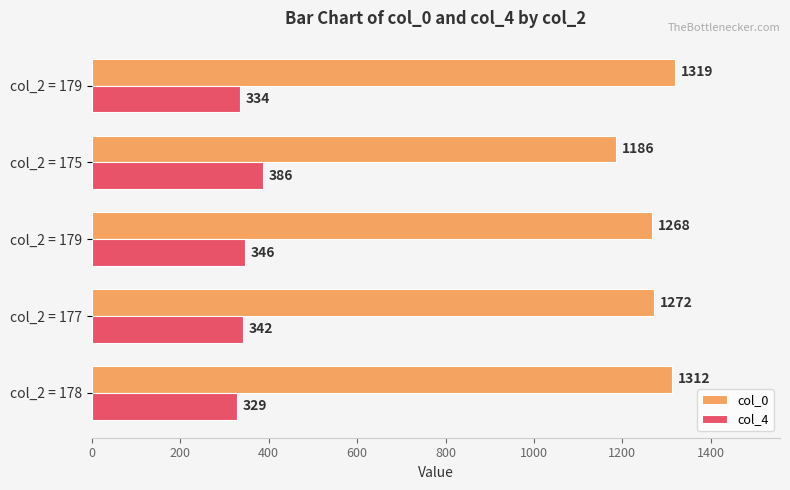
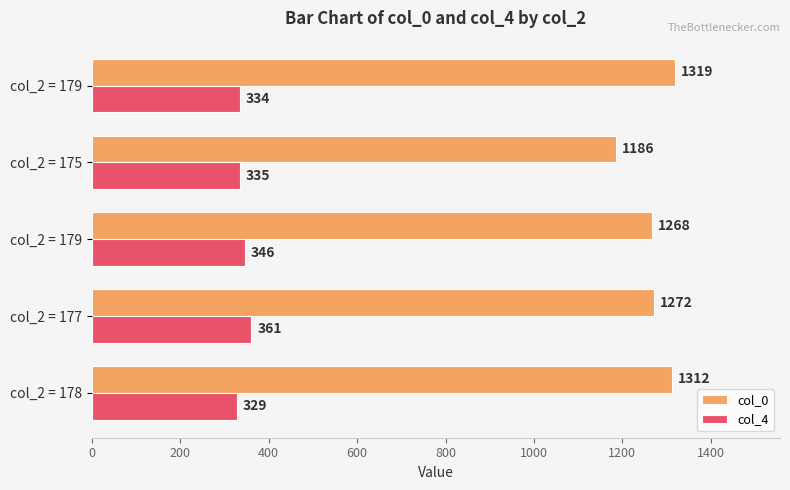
col_4, col_2 = 175: 386 -> 335
col_4, col_2 = 177: 342 -> 361
